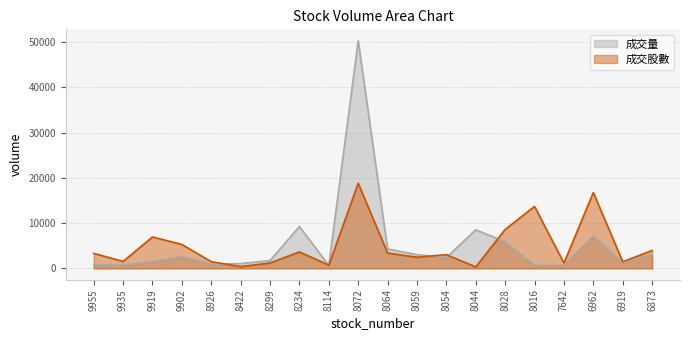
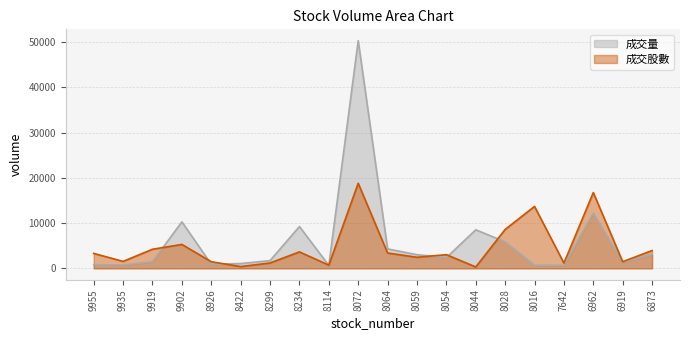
成交股數, 9919: 7000 -> 4000
成交量, 9902: 3000 -> 10000
成交量, 6962: 7000 -> 12000
